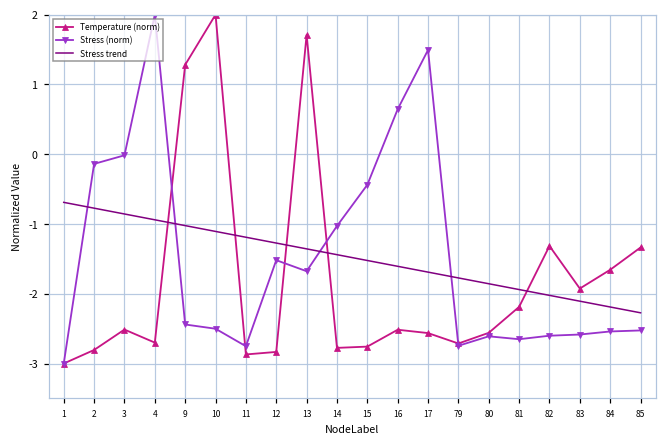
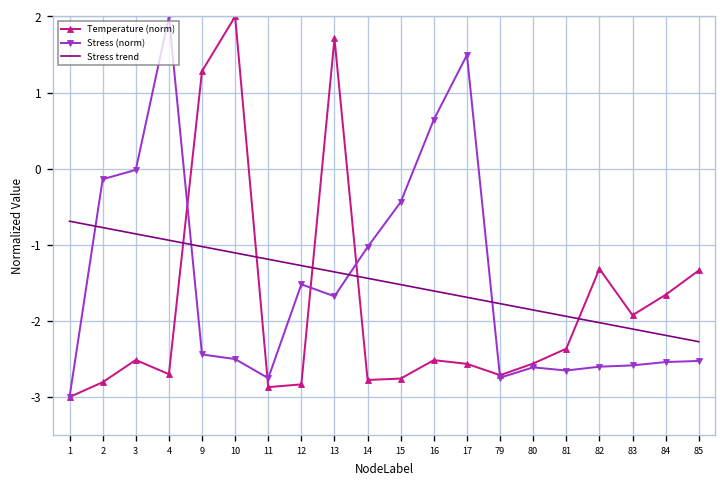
Temperature (norm), 81: -2.2 -> -2.4
